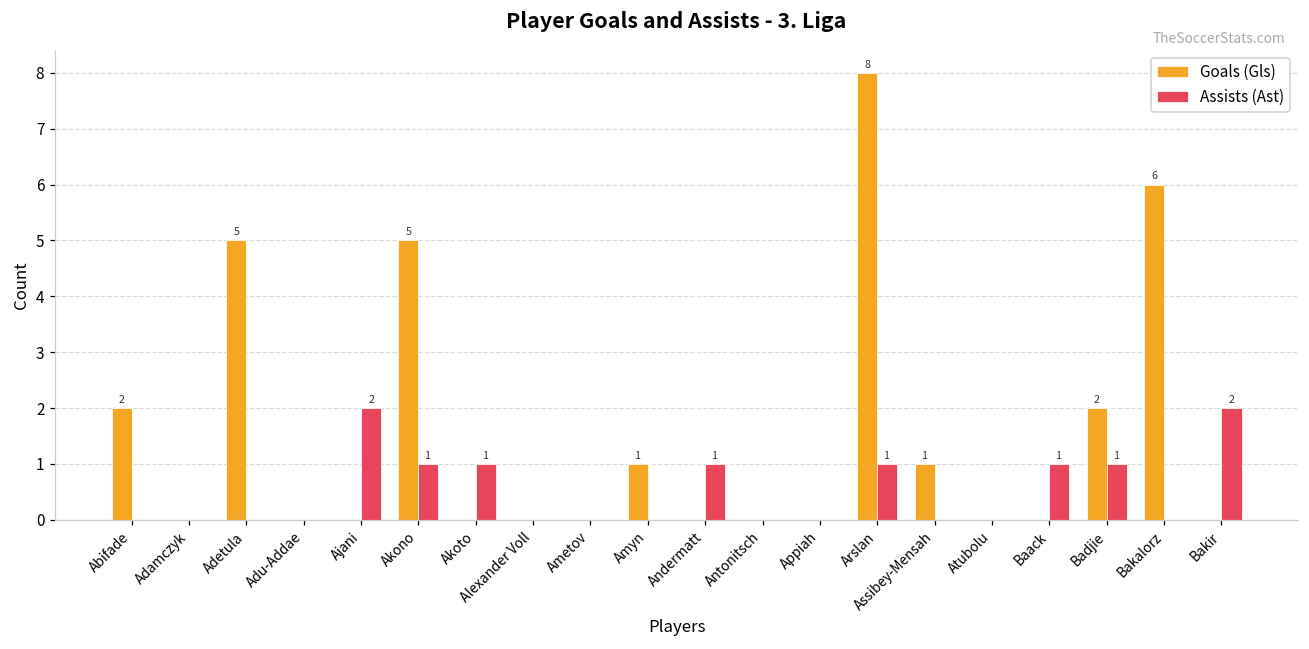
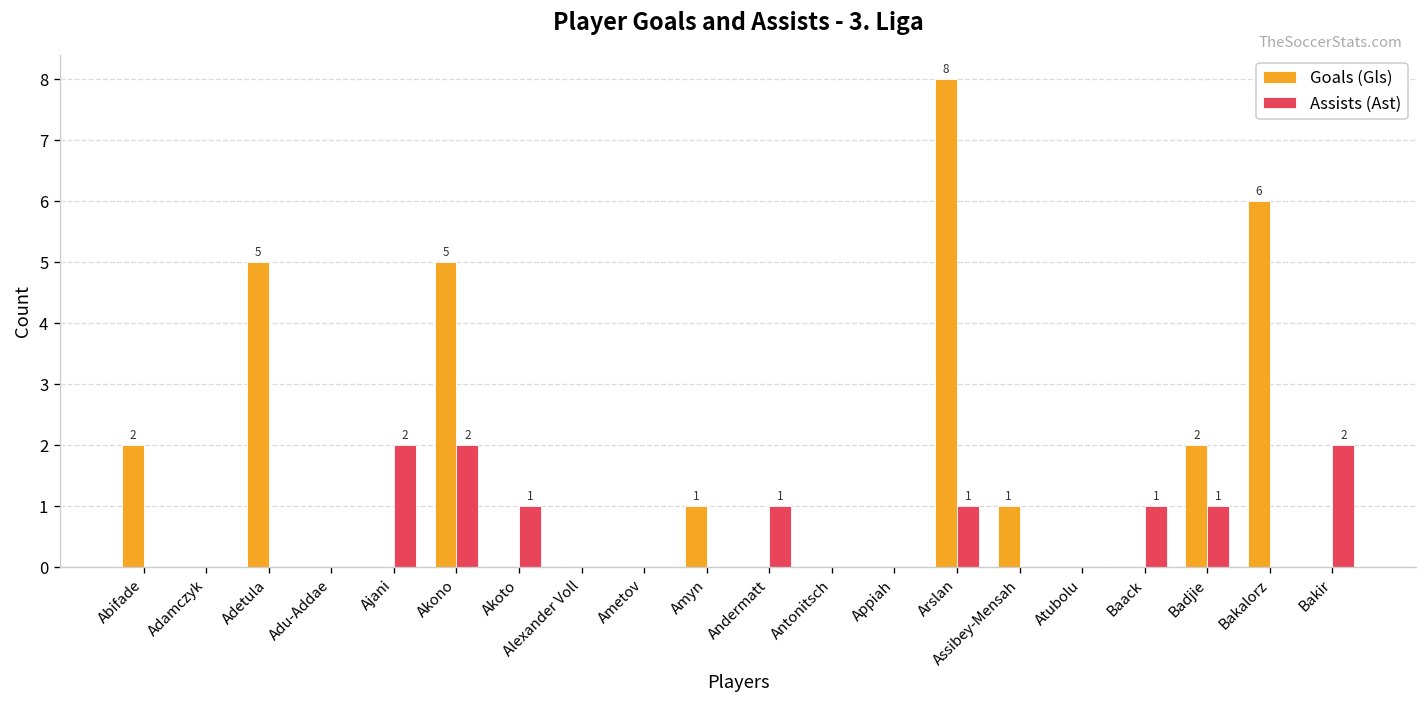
Assists (Ast), Akono: 1 -> 2
